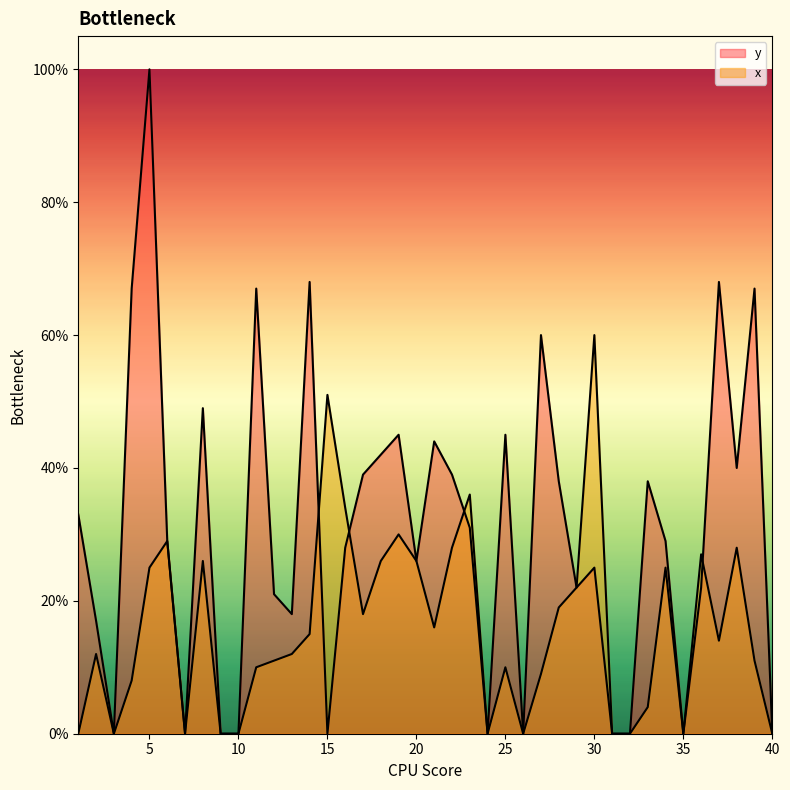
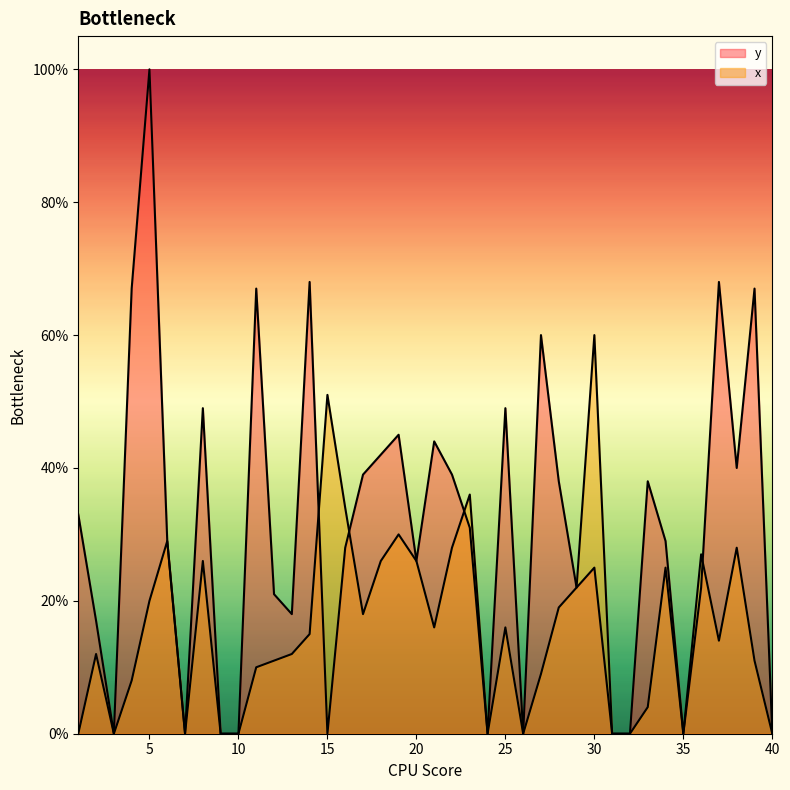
x, 5: 25% -> 20%
y, 25: 45% -> 49%
x, 25: 10% -> 16%
